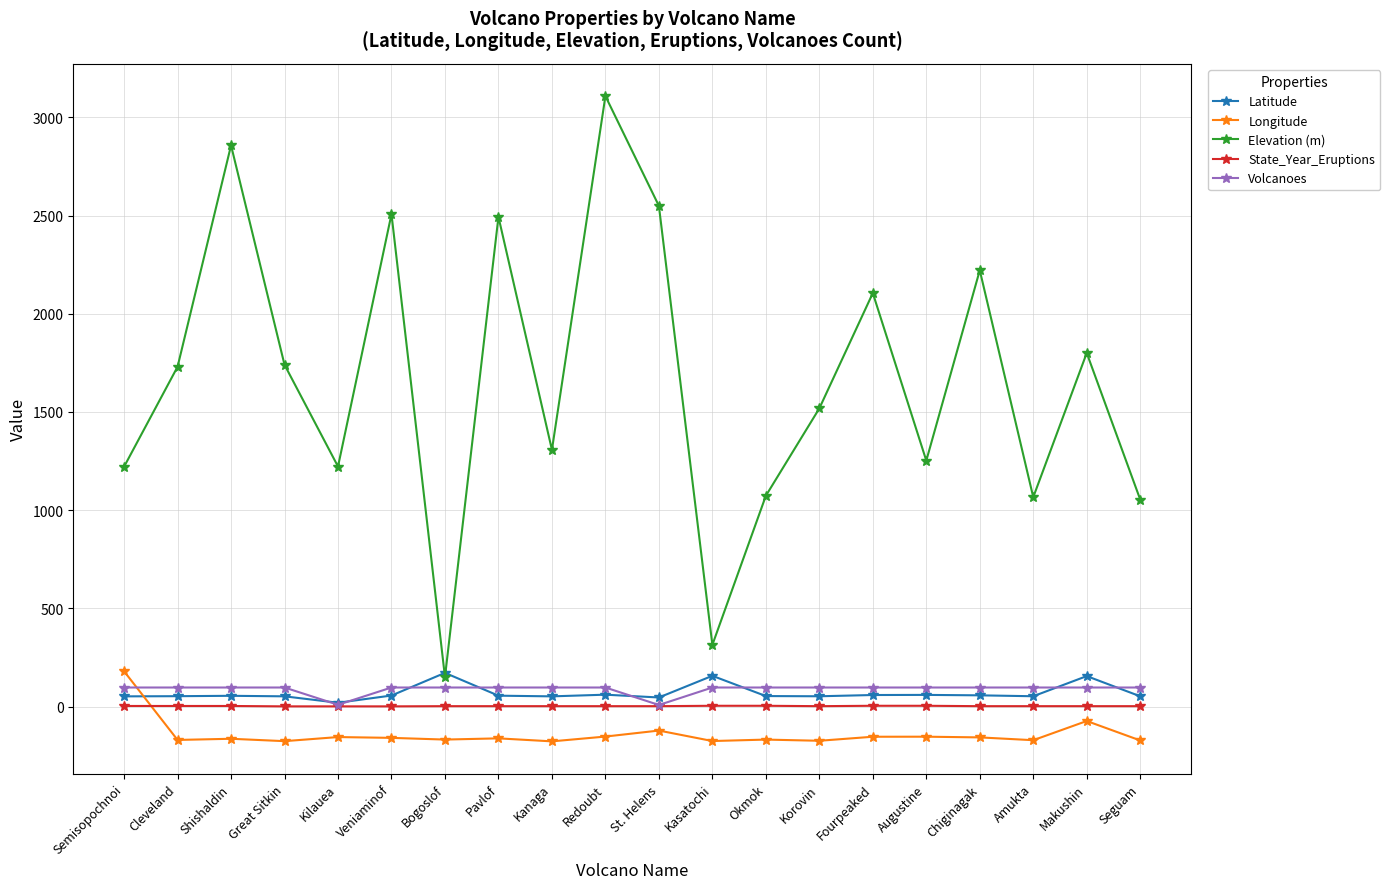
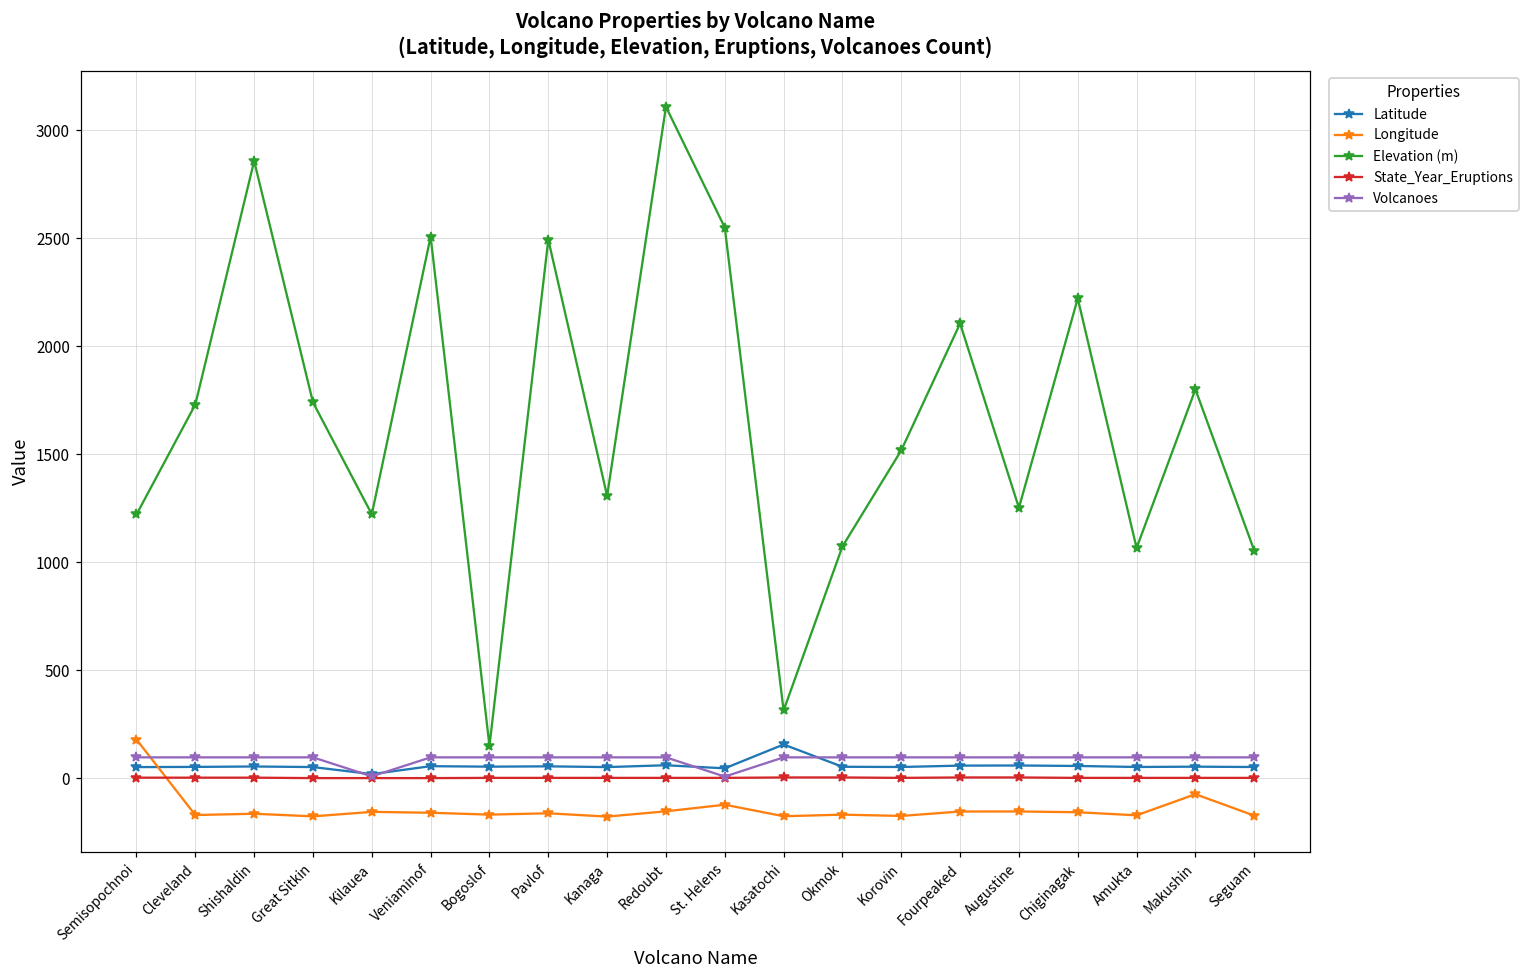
Latitude, Bogoslof: 170 -> 50
Latitude, Makushin: 160 -> 50
